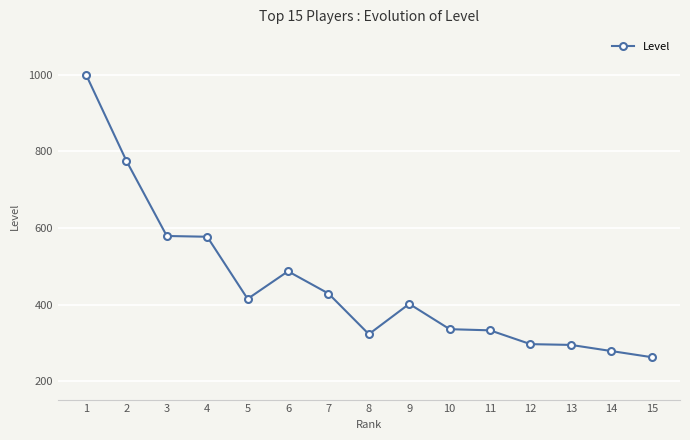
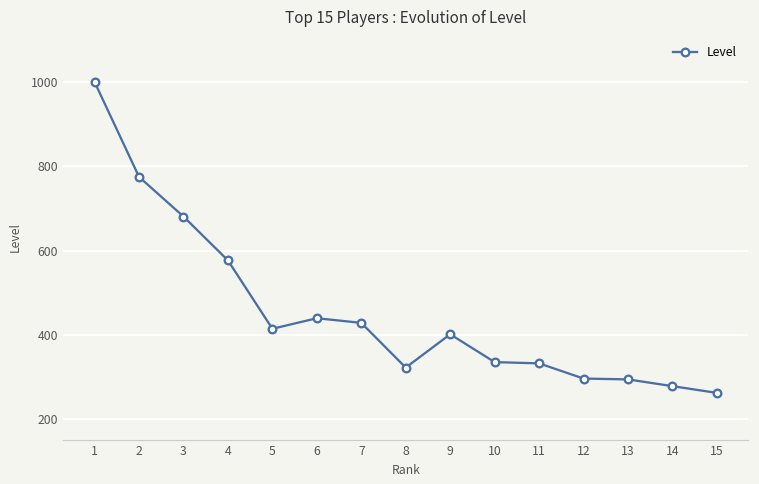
3: 580 -> 680
6: 490 -> 440
